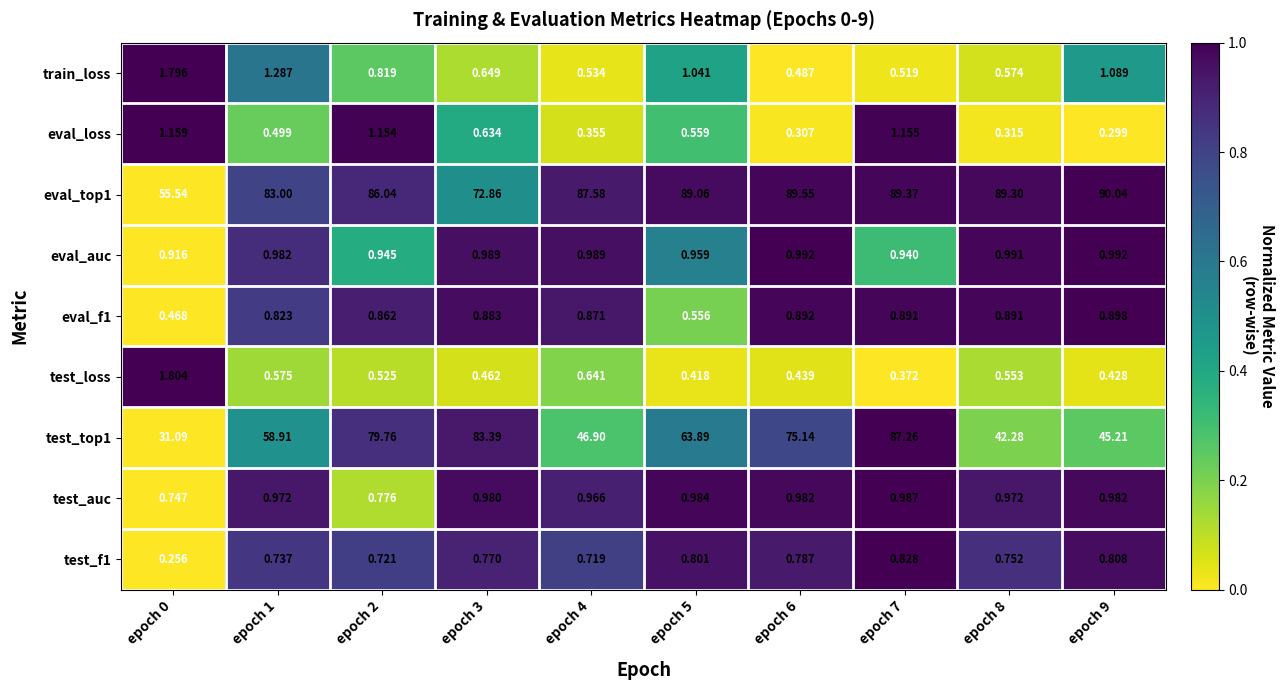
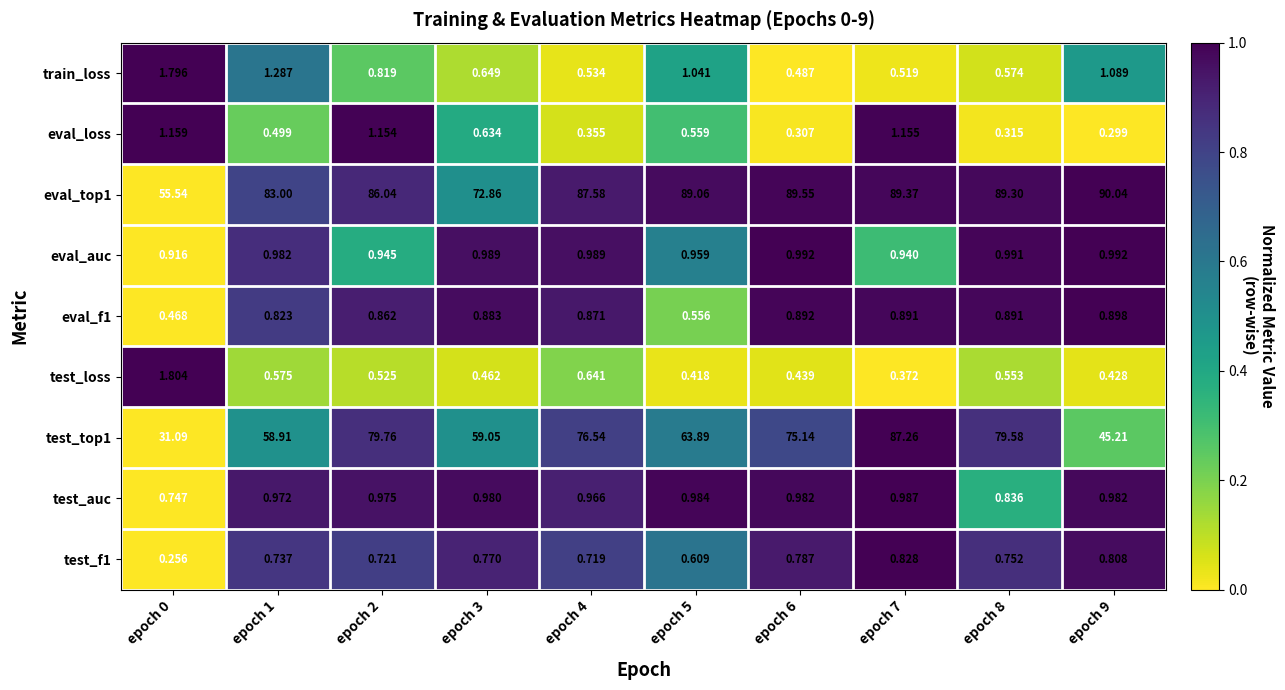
test_top1, epoch 3: 83.39 -> 59.05
test_top1, epoch 4: 46.90 -> 76.54
test_top1, epoch 8: 42.28 -> 79.58
test_auc, epoch 2: 0.776 -> 0.975
test_auc, epoch 8: 0.972 -> 0.836
test_f1, epoch 5: 0.801 -> 0.609
